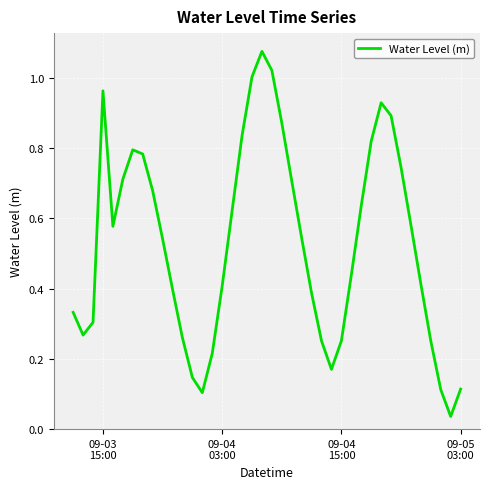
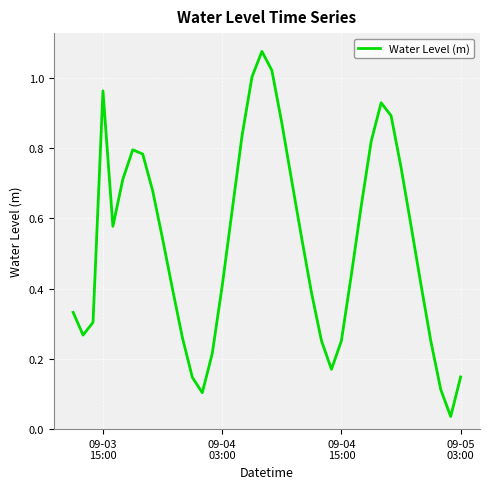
09-05 03:00: 0.11 -> 0.15
